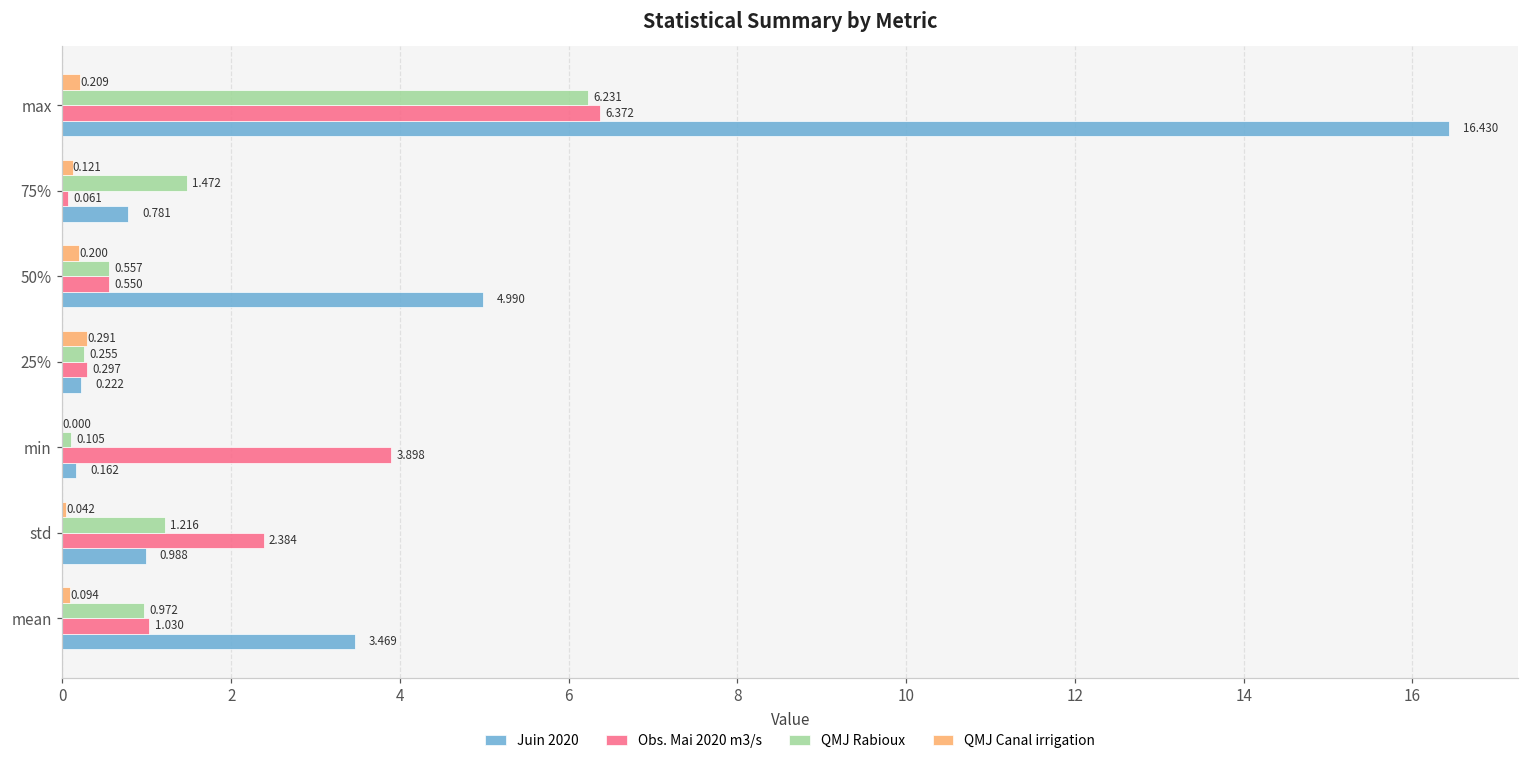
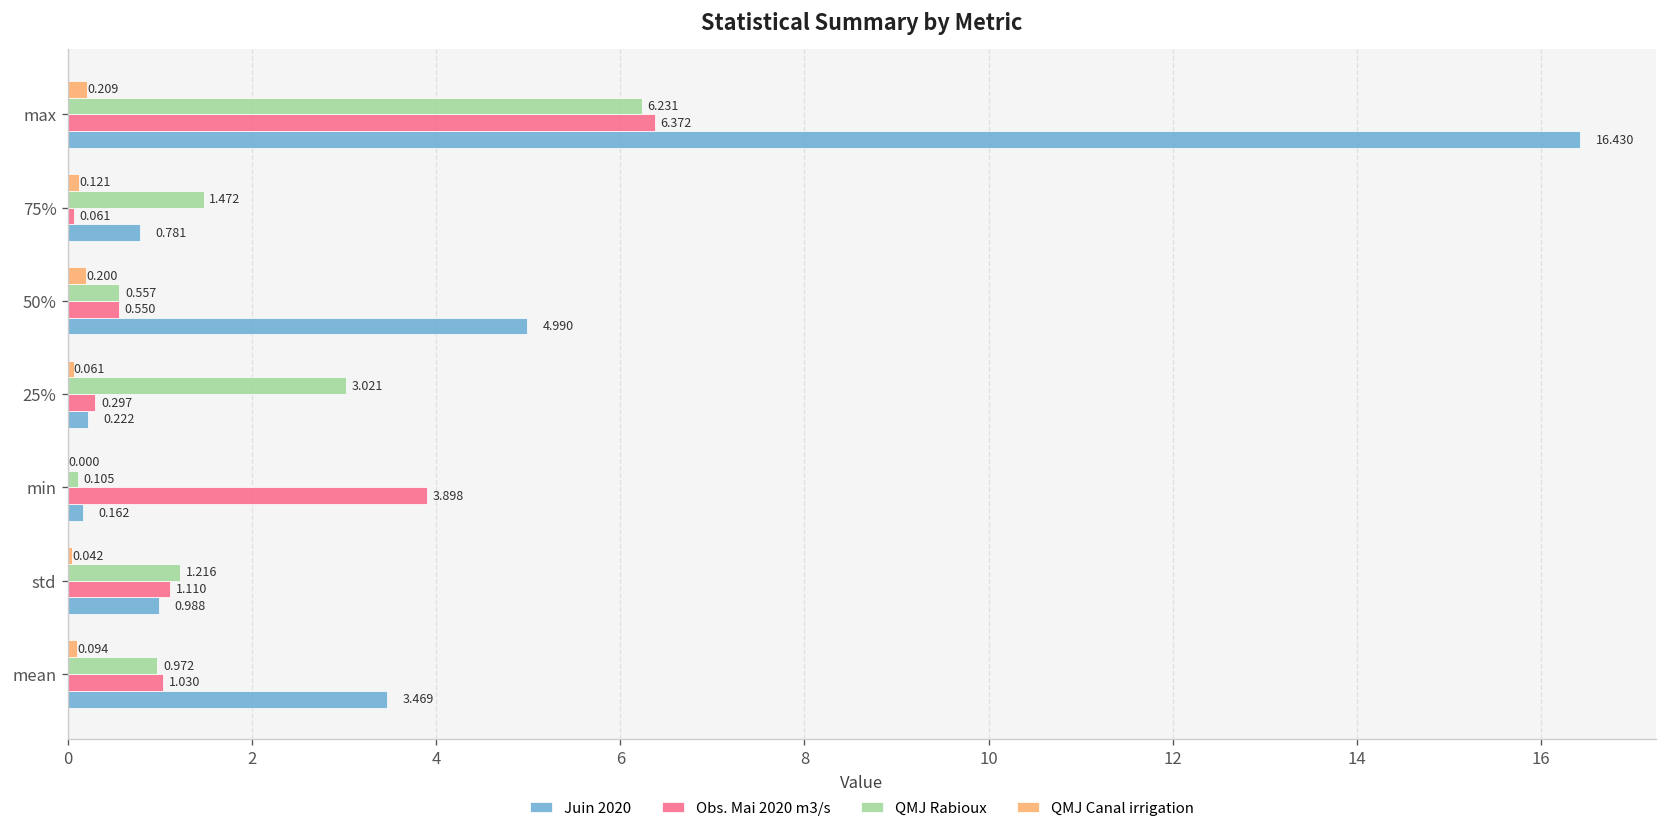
QMJ Canal irrigation, 25%: 0.291 -> 0.061
QMJ Rabioux, 25%: 0.255 -> 3.021
Obs. Mai 2020 m3/s, std: 2.384 -> 1.110
